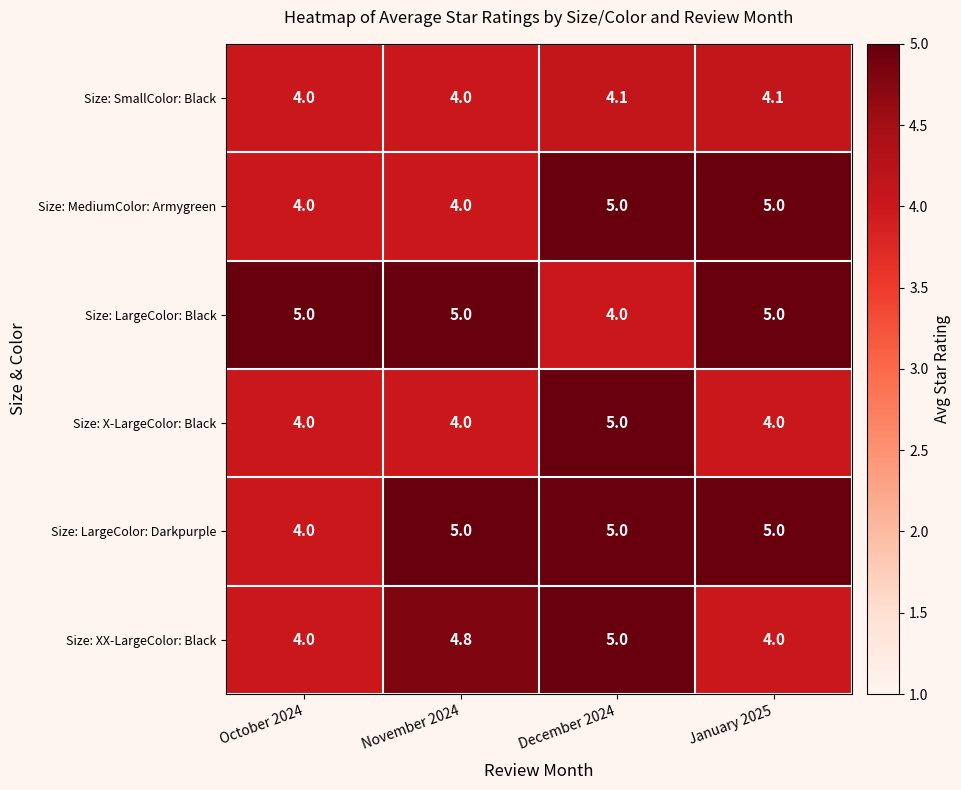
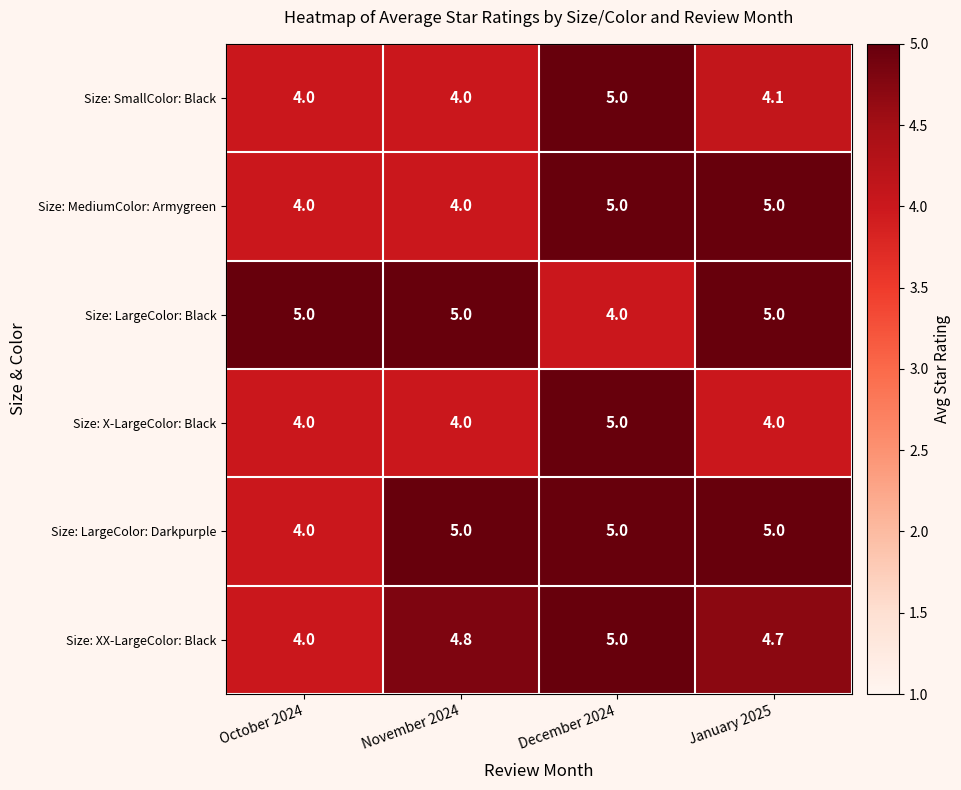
Size: SmallColor: Black, December 2024: 4.1 -> 5.0
Size: XX-LargeColor: Black, January 2025: 4.0 -> 4.7
